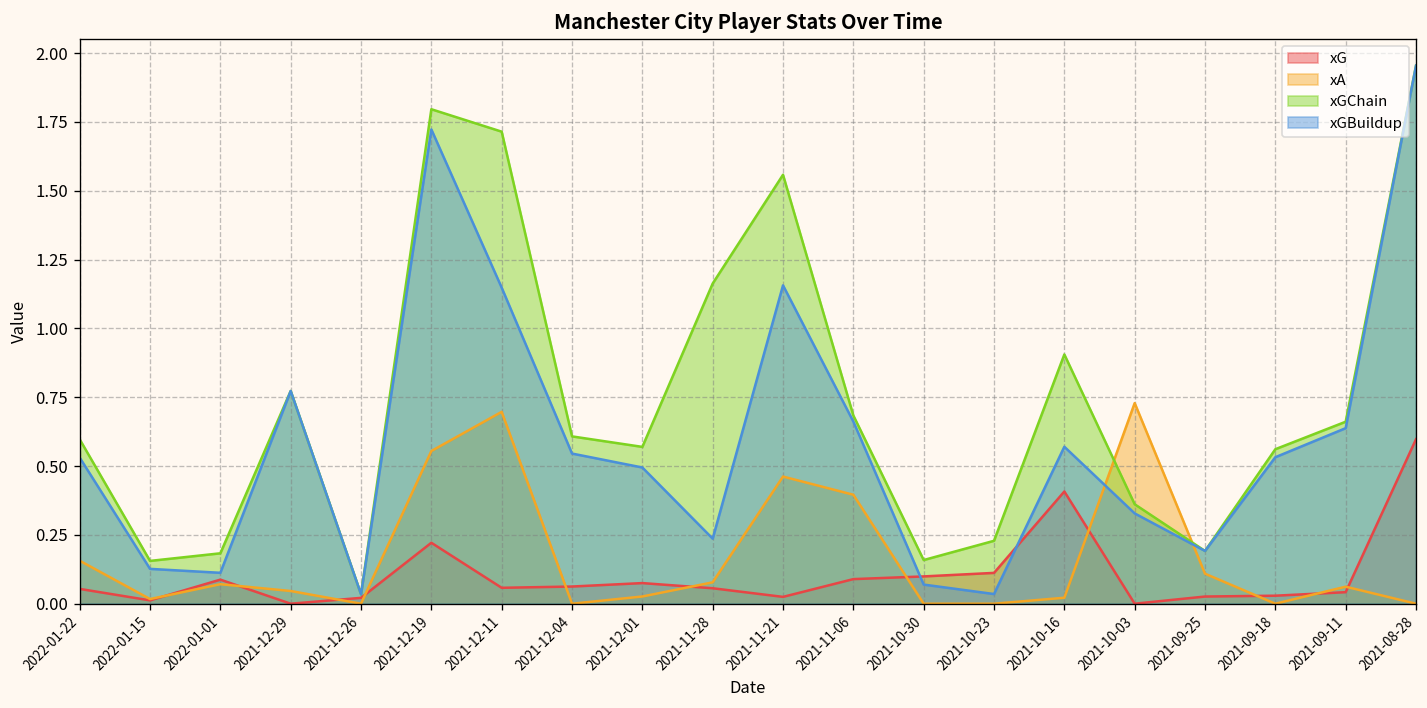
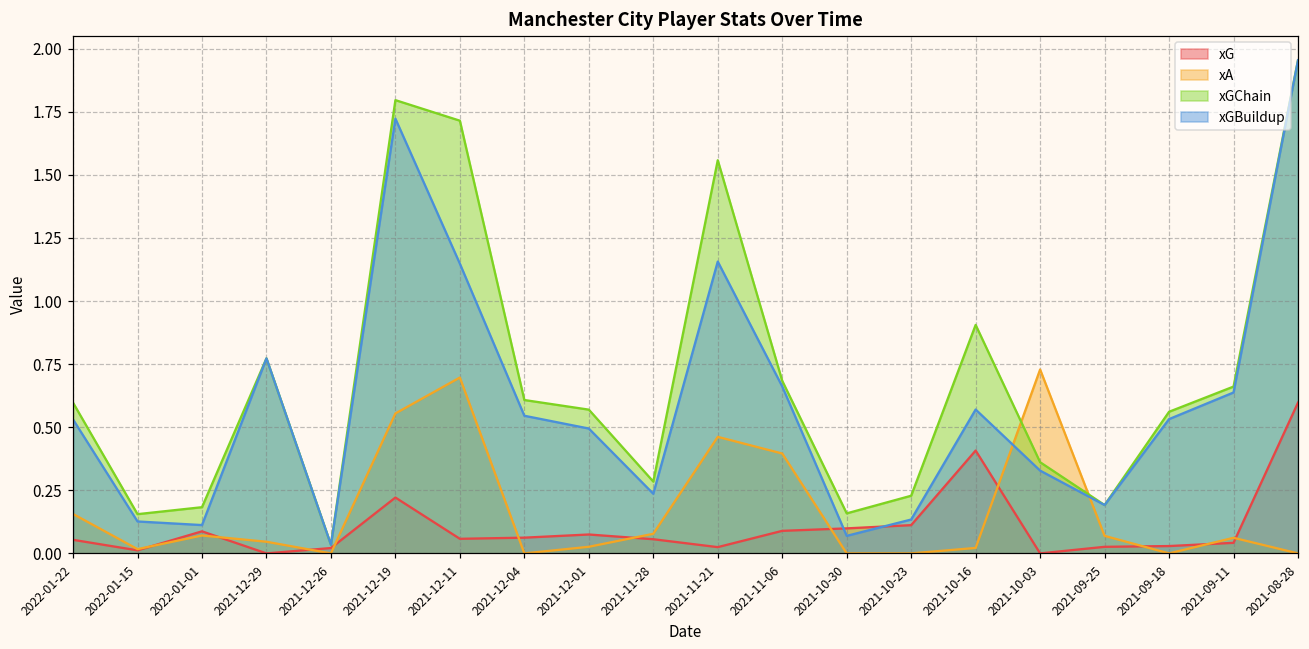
xGChain, 2021-11-28: 1.16 -> 0.28
xGBuildup, 2021-10-23: 0.04 -> 0.13
xA, 2021-09-25: 0.11 -> 0.07
